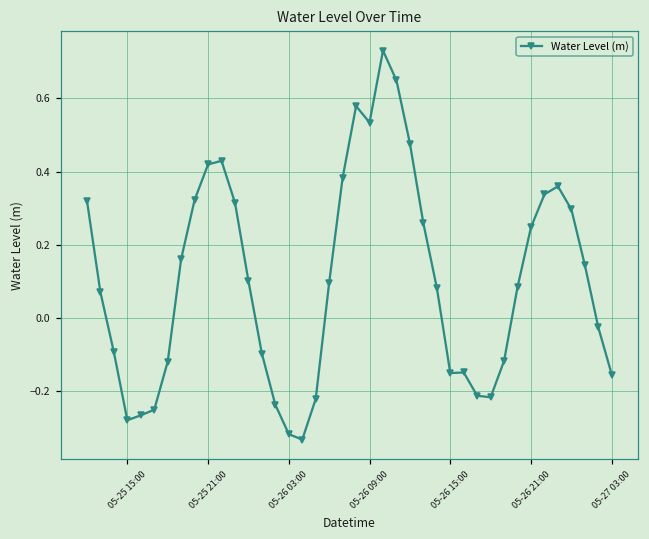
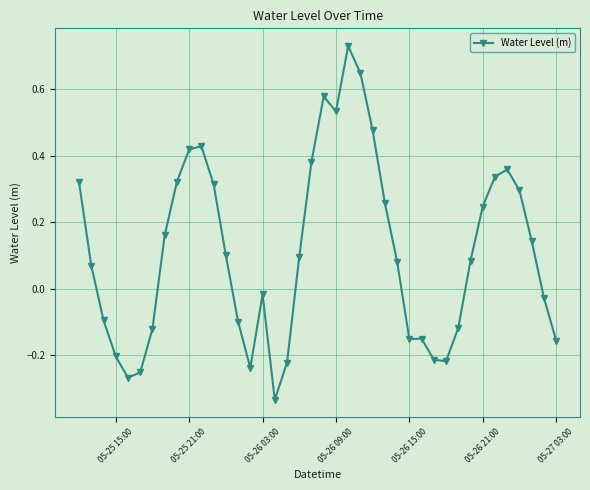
05-25 15:00: -0.28 -> -0.20
05-26 03:00: -0.32 -> -0.02
